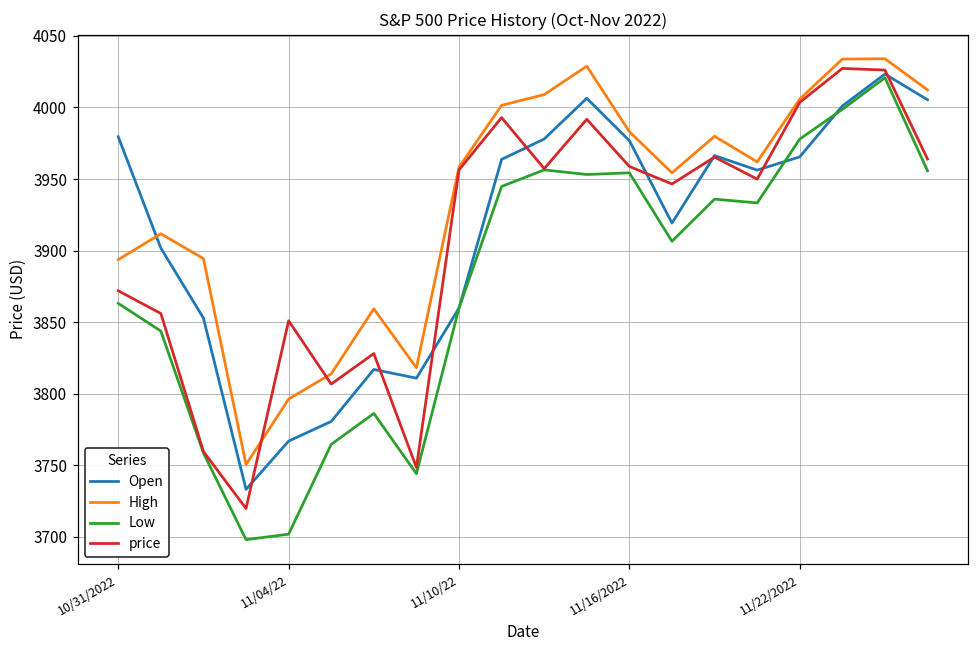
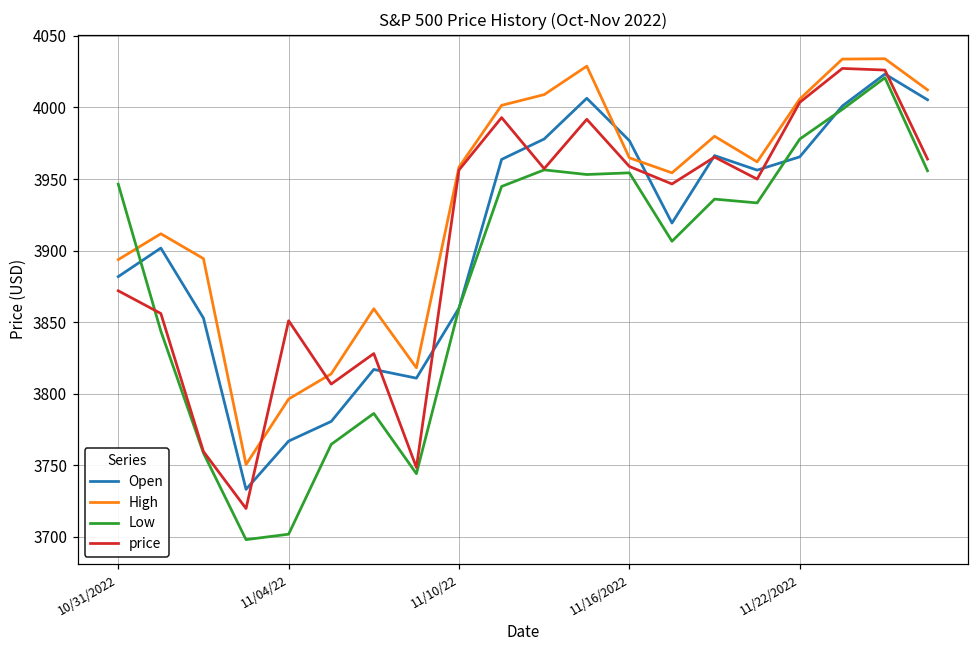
Open, 10/31/2022: 3980 -> 3882
Low, 10/31/2022: 3863 -> 3946
High, 11/16/2022: 3983 -> 3965
